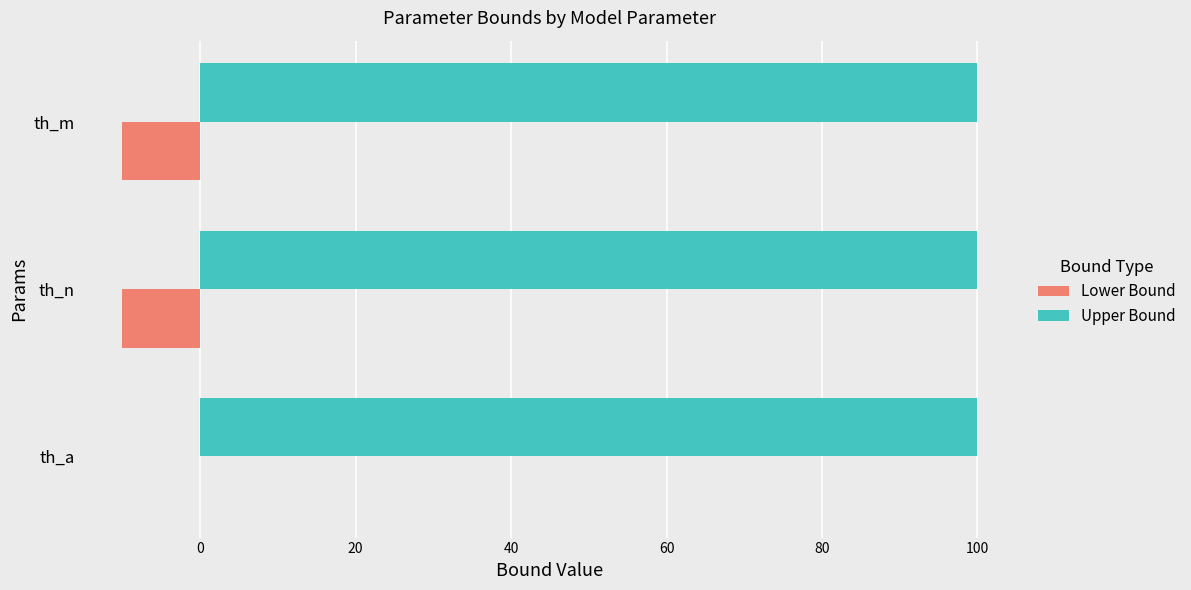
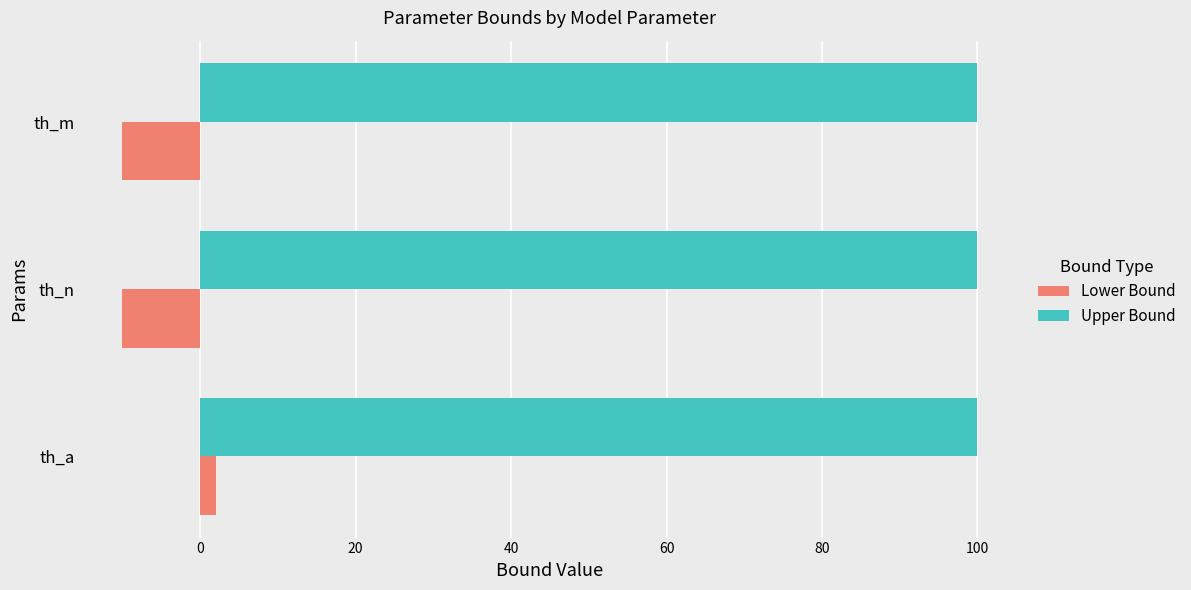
Lower Bound, th_a: 0 -> 2
